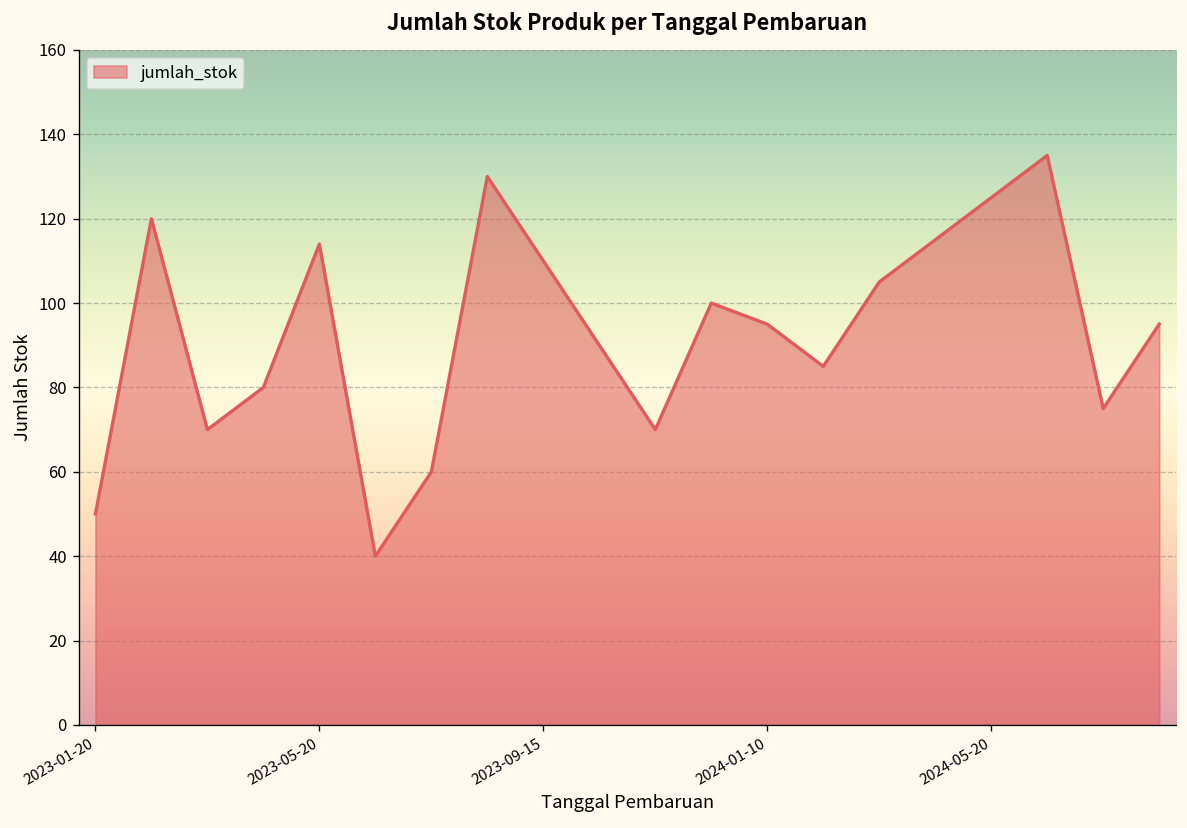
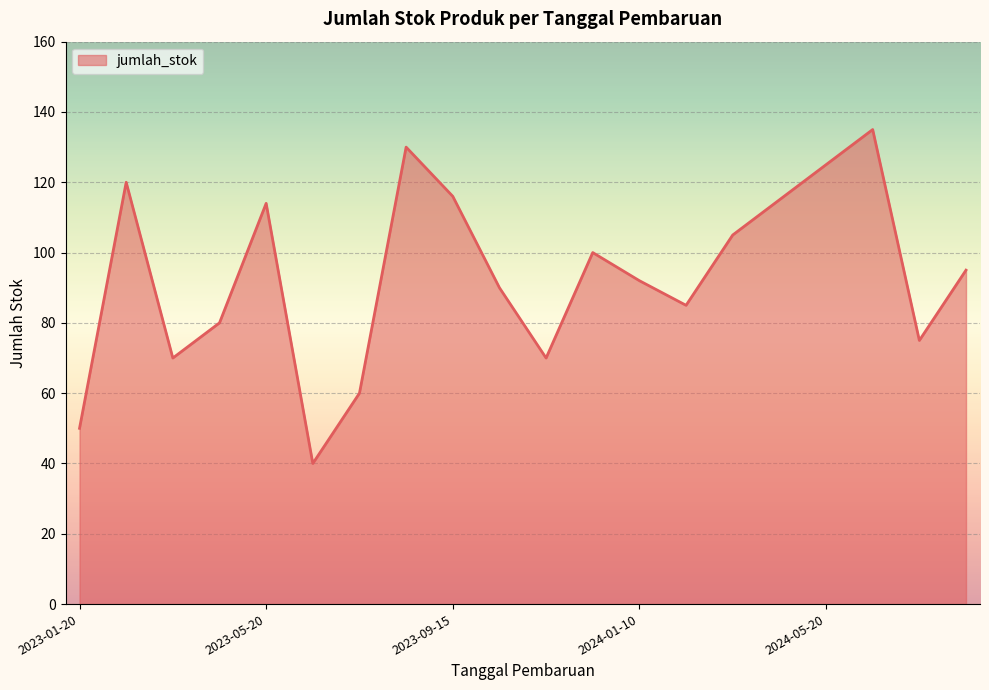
2023-09-15: 110 -> 116
2024-01-10: 95 -> 92
